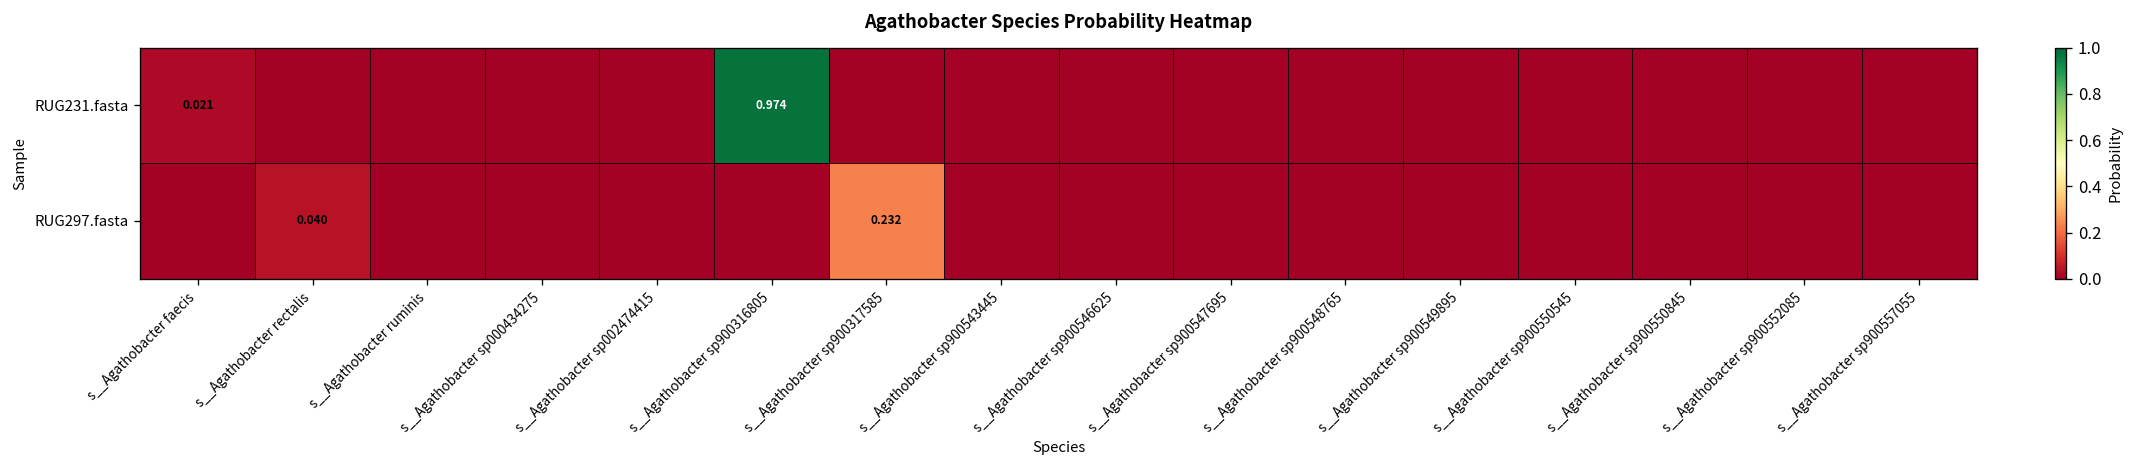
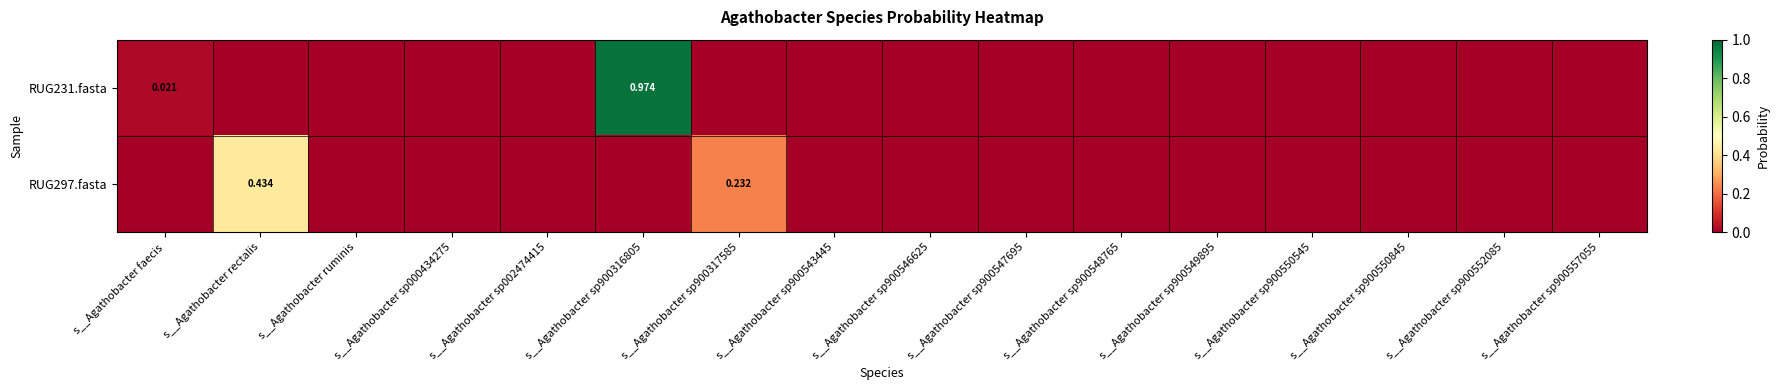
RUG297.fasta, s__Agathobacter rectalis: 0.040 -> 0.434
